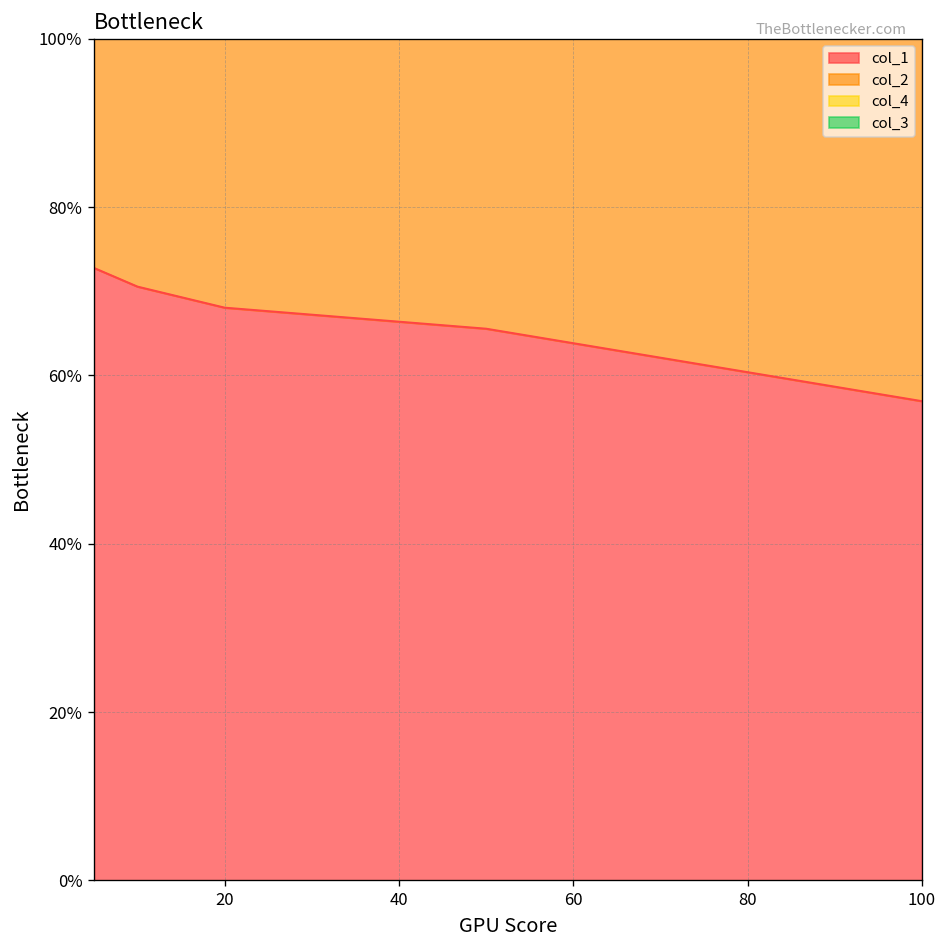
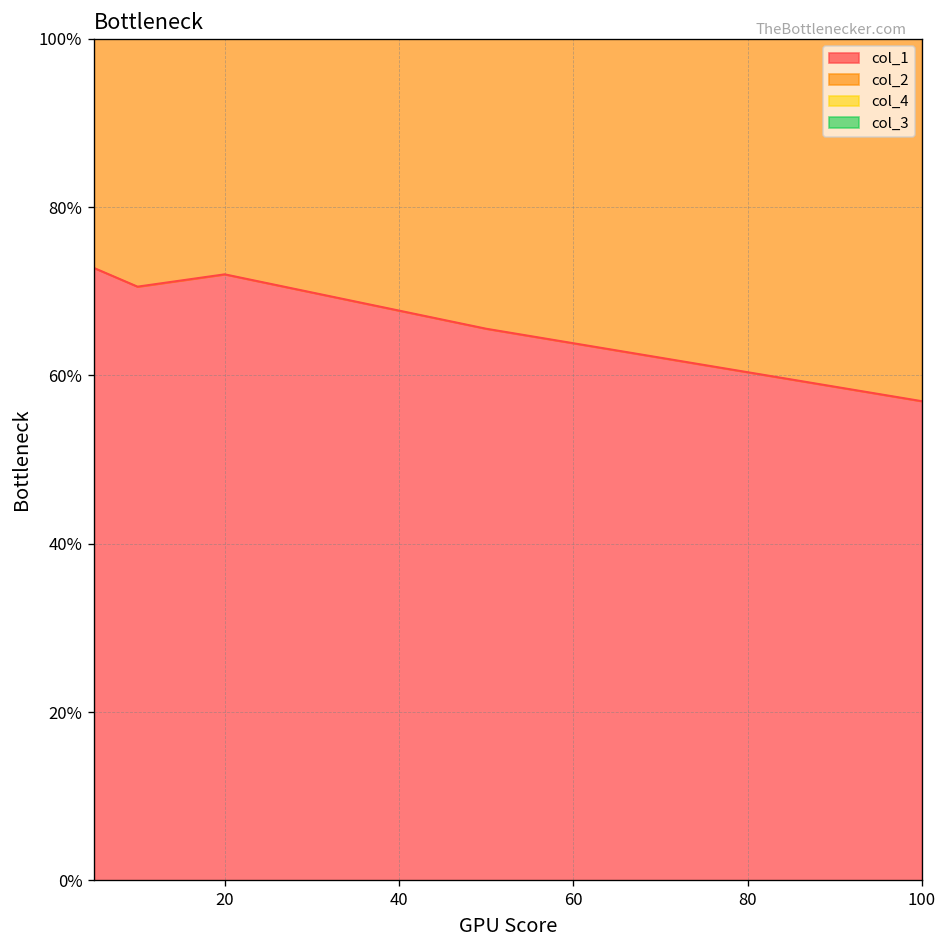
col_1, 20: 68% -> 72%
